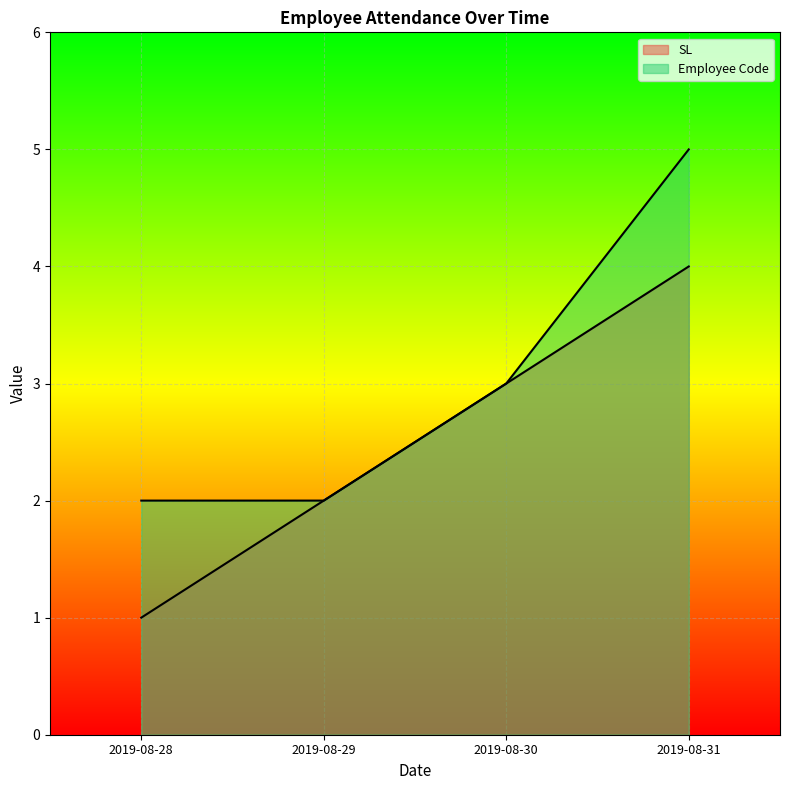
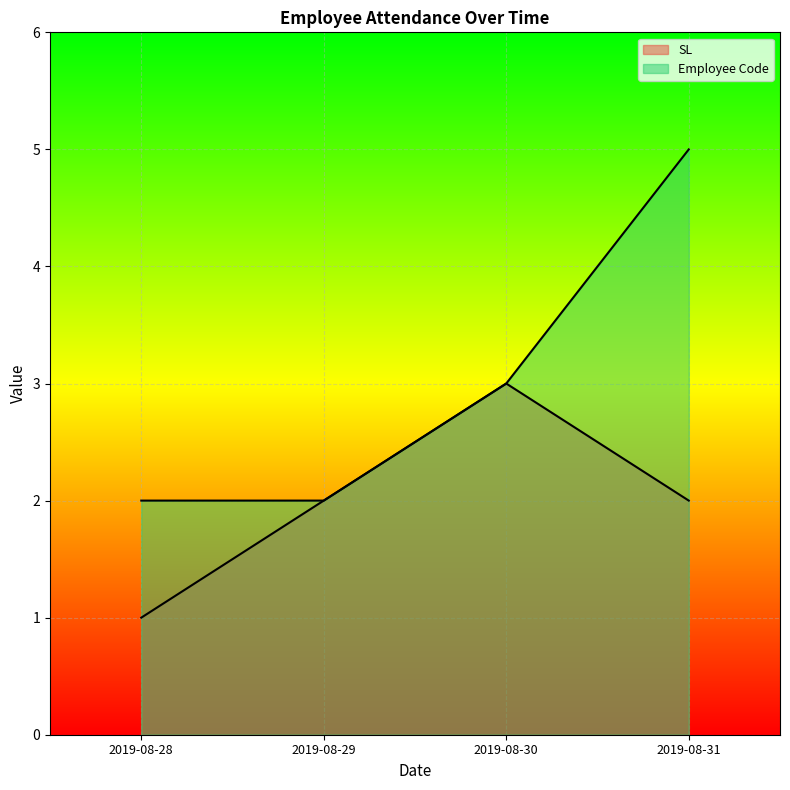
SL, 2019-08-31: 4 -> 2
